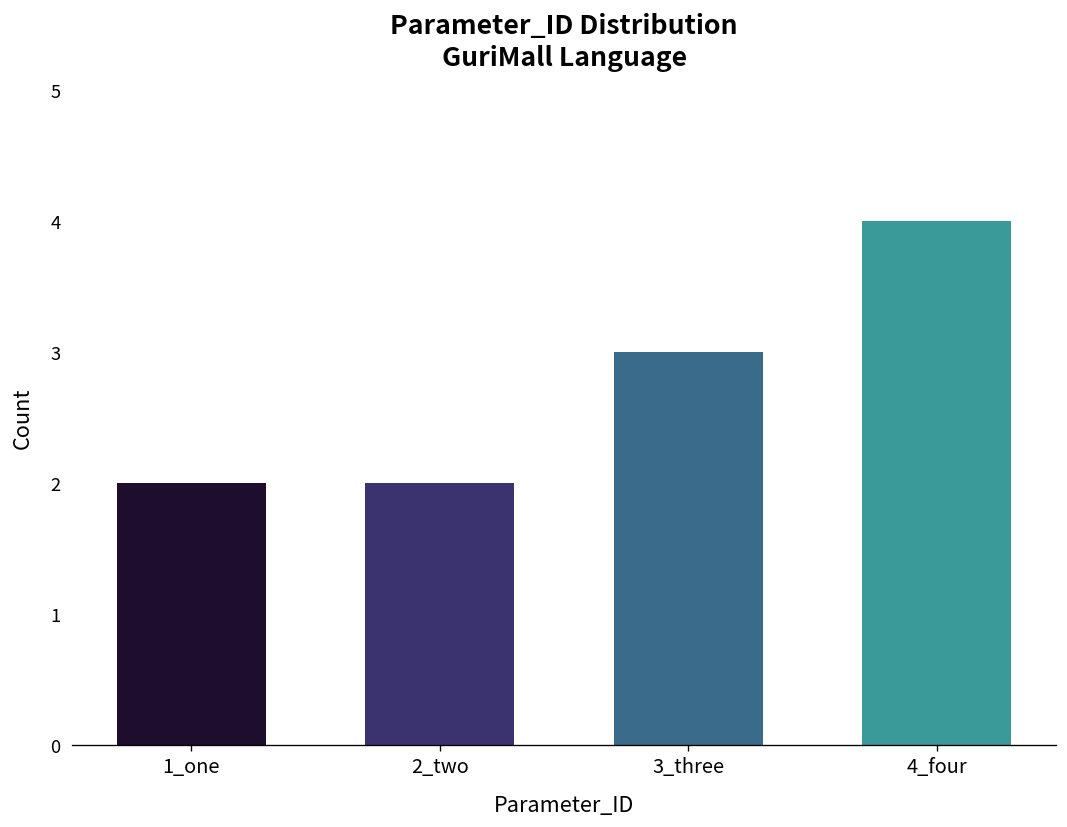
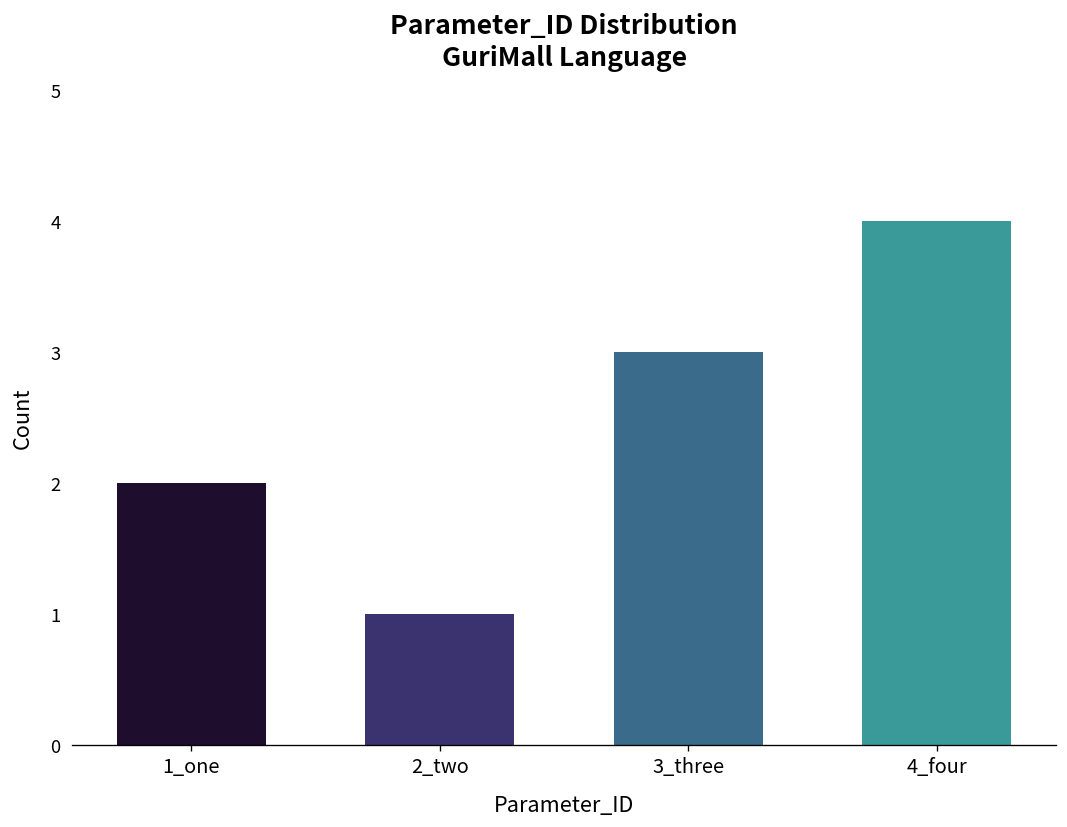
2_two: 2 -> 1
